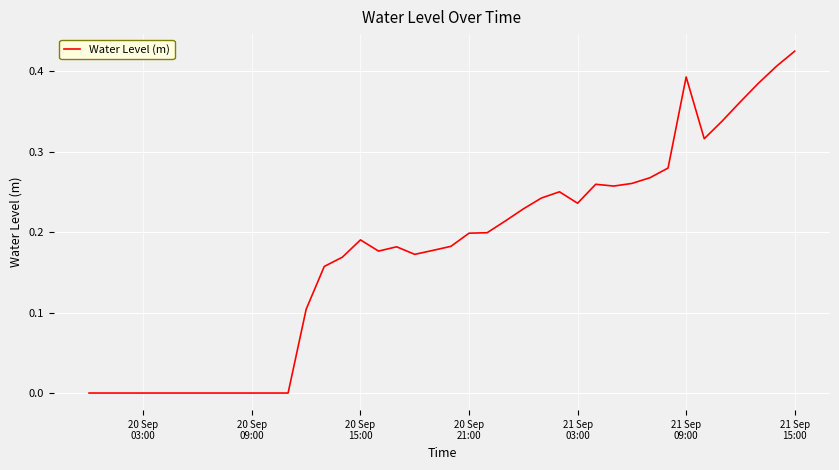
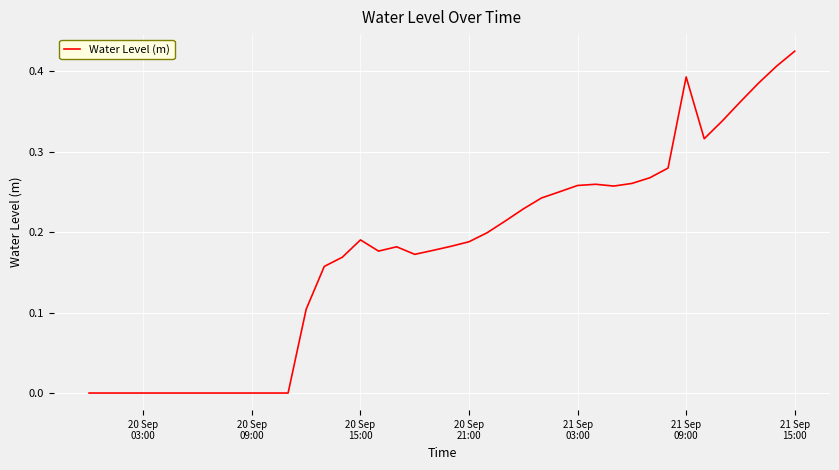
20 Sep 21:00: 0.20 -> 0.19
21 Sep 03:00: 0.24 -> 0.26
